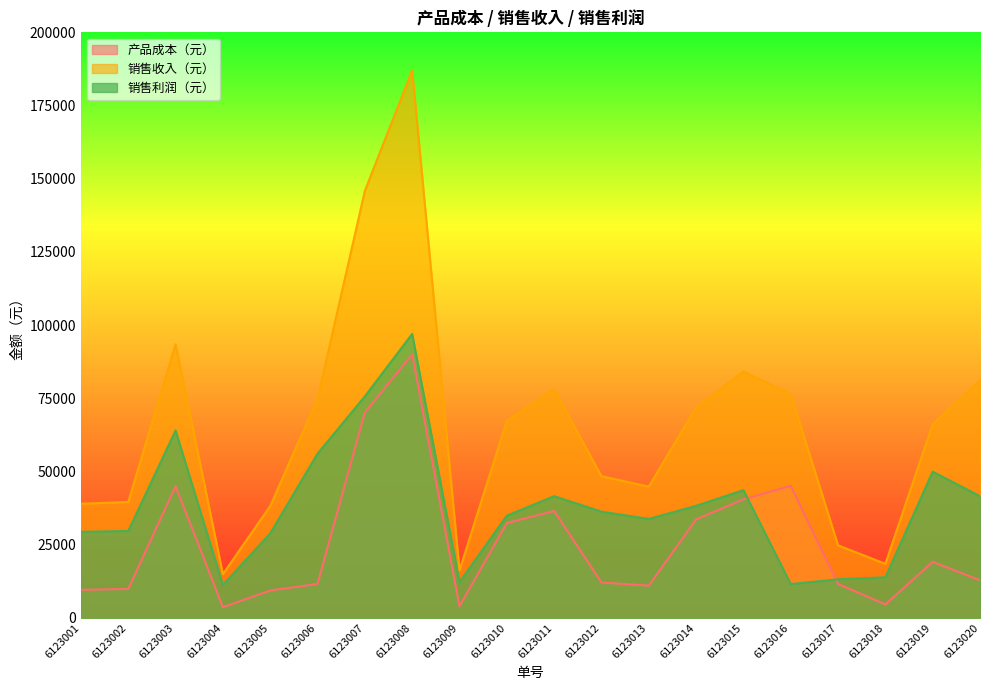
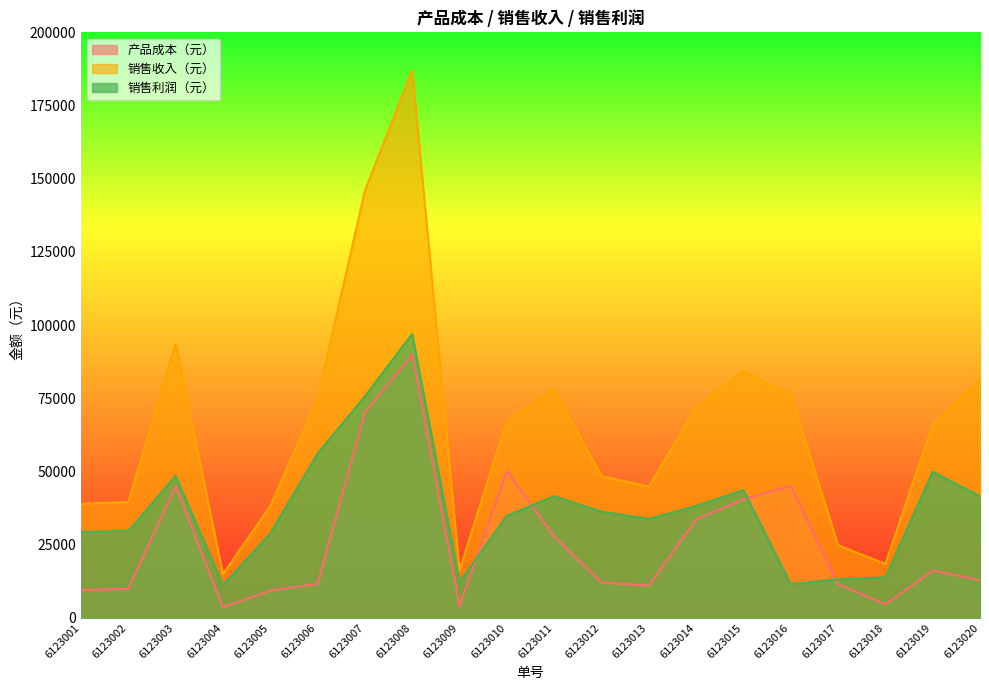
销售利润（元）, 6123003: 64000 -> 49000
产品成本（元）, 6123010: 32000 -> 50000
产品成本（元）, 6123011: 37000 -> 28000
产品成本（元）, 6123019: 19000 -> 16000
